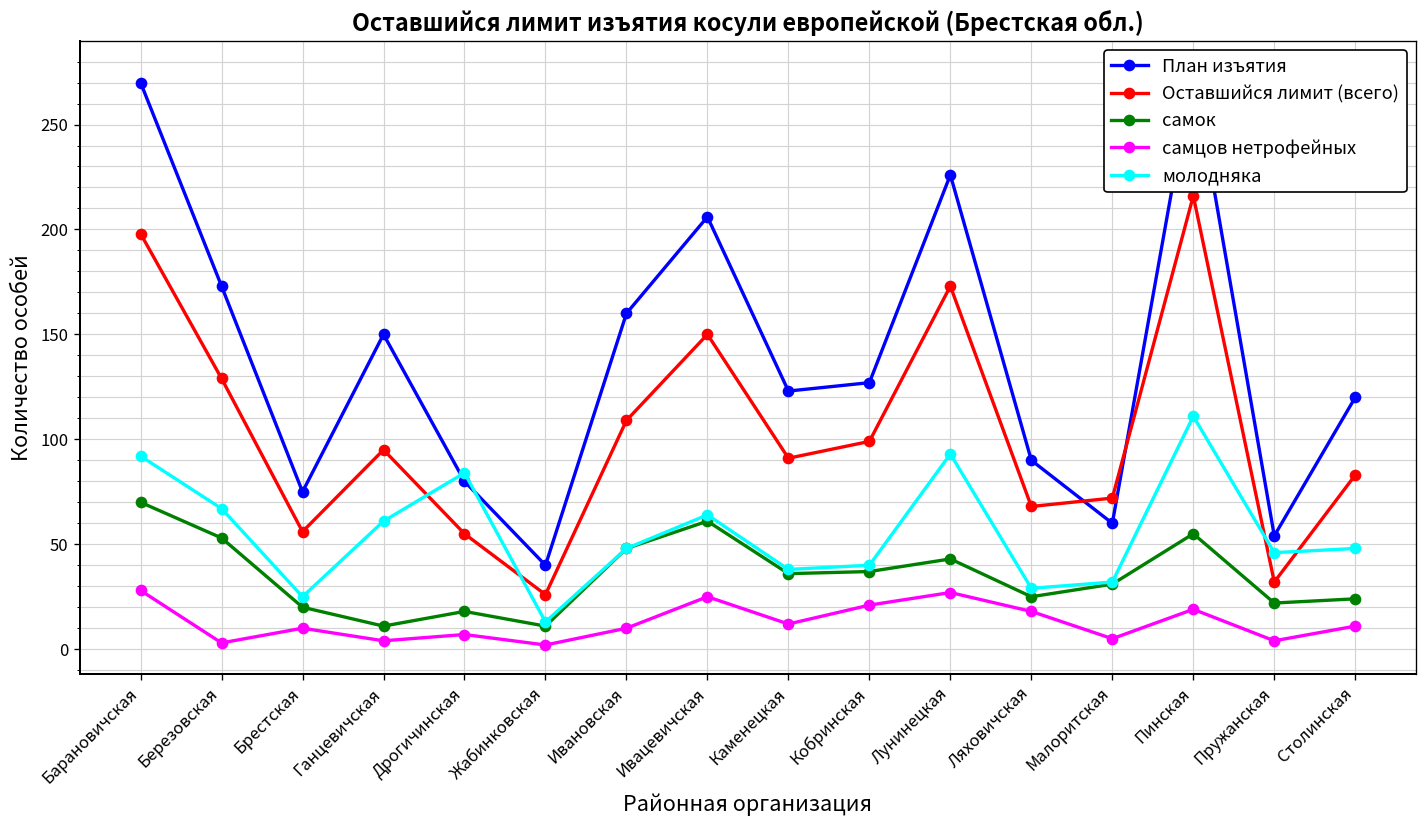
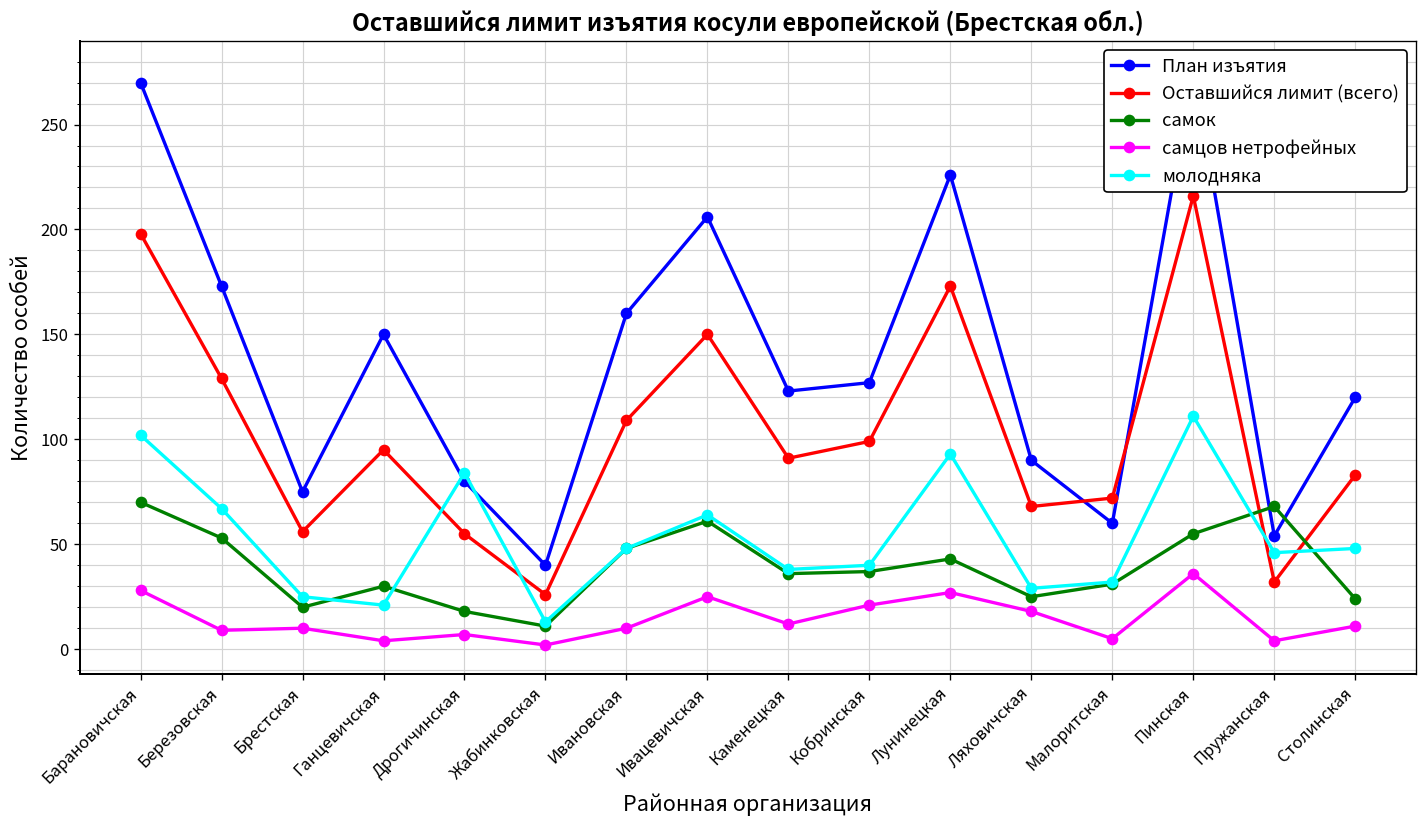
молодняка, Барановичская: 92 -> 102
самцов нетрофейных, Березовская: 3 -> 9
самок, Ганцевичская: 11 -> 30
молодняка, Ганцевичская: 61 -> 21
самцов нетрофейных, Пинская: 19 -> 36
самок, Пружанская: 22 -> 68
